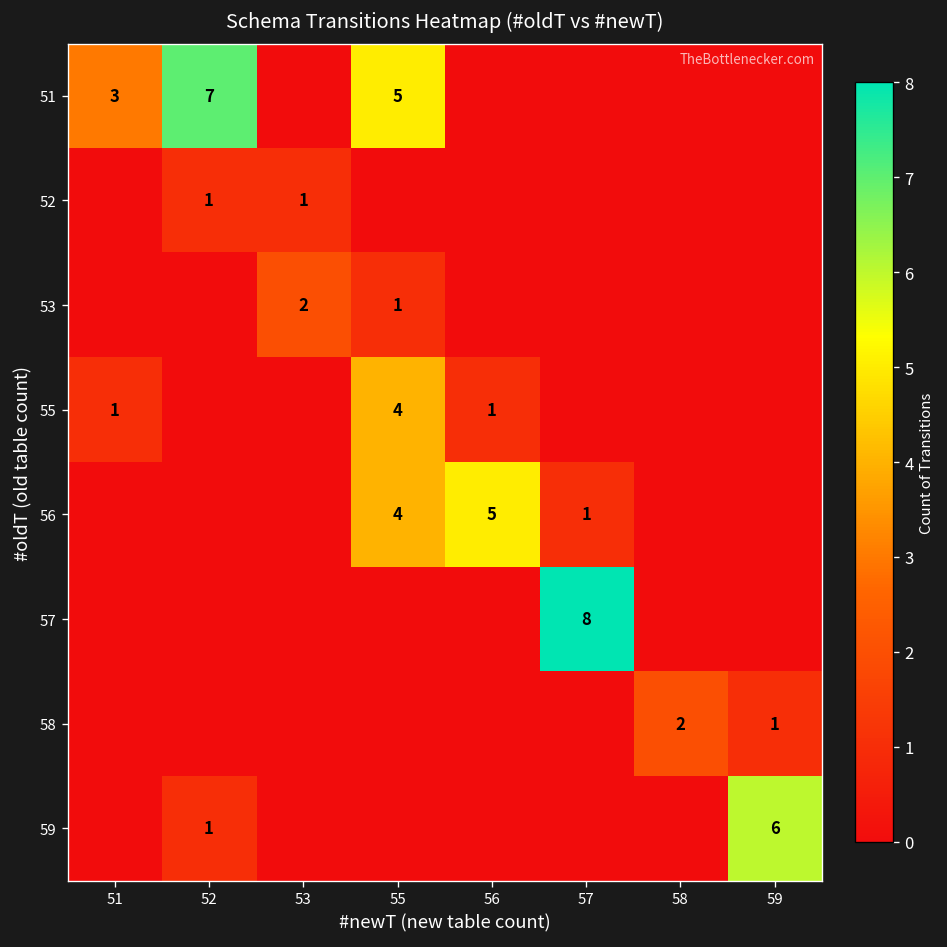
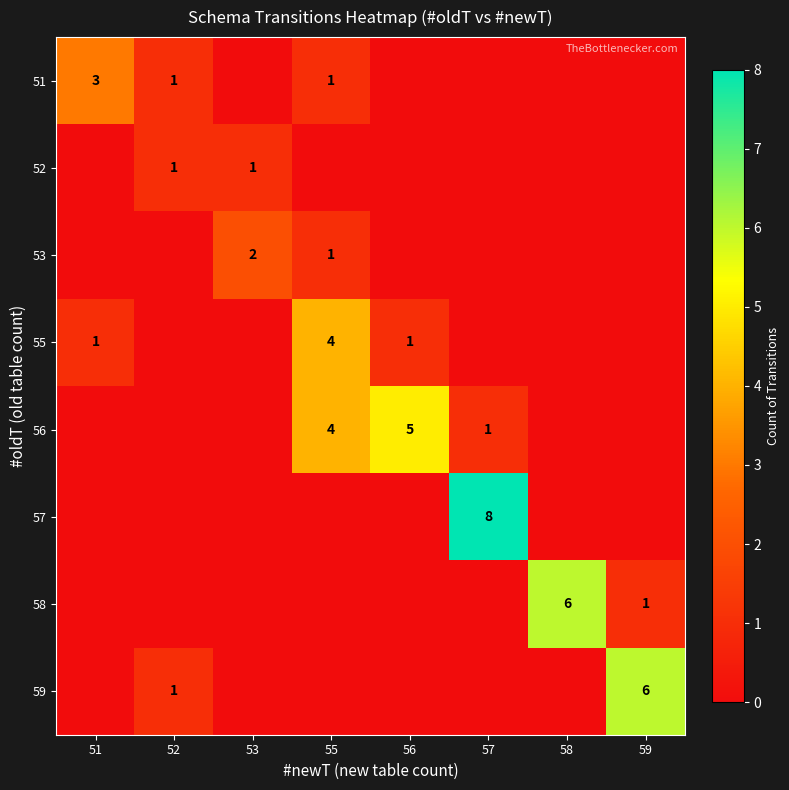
51, 52: 7 -> 1
51, 55: 5 -> 1
58, 58: 2 -> 6
